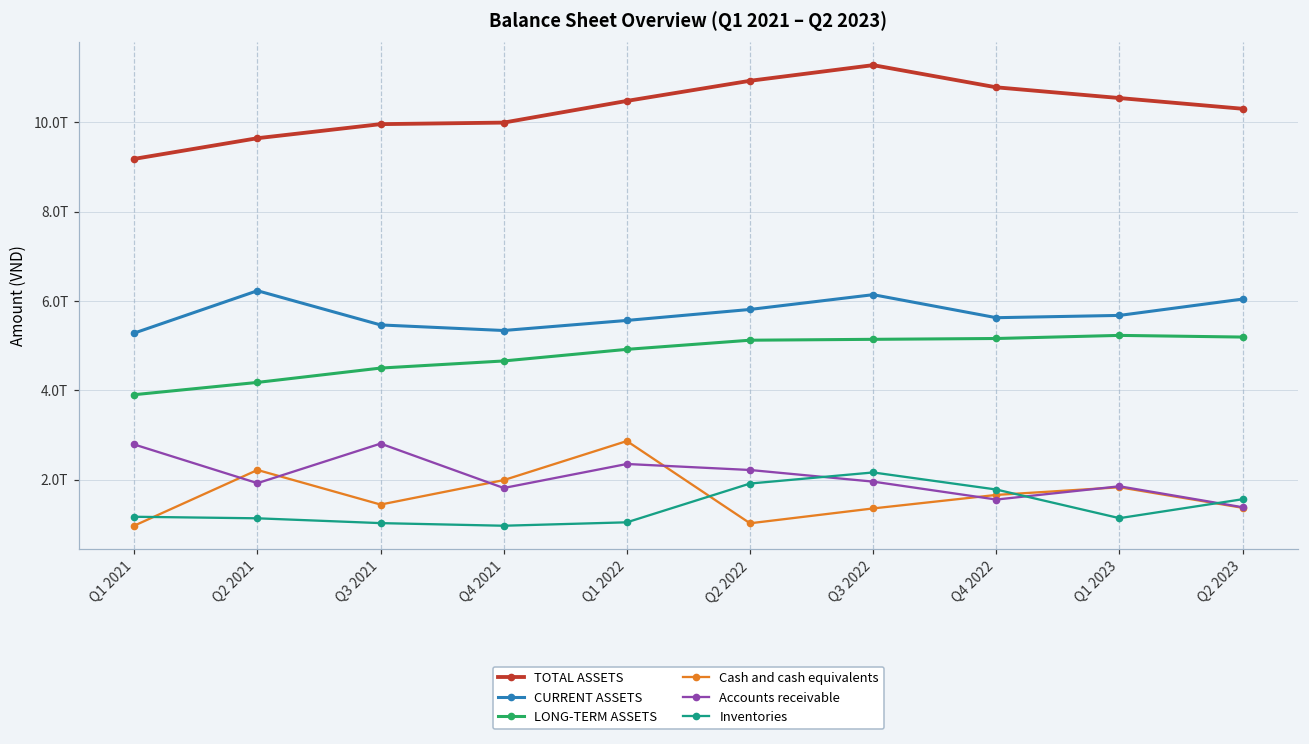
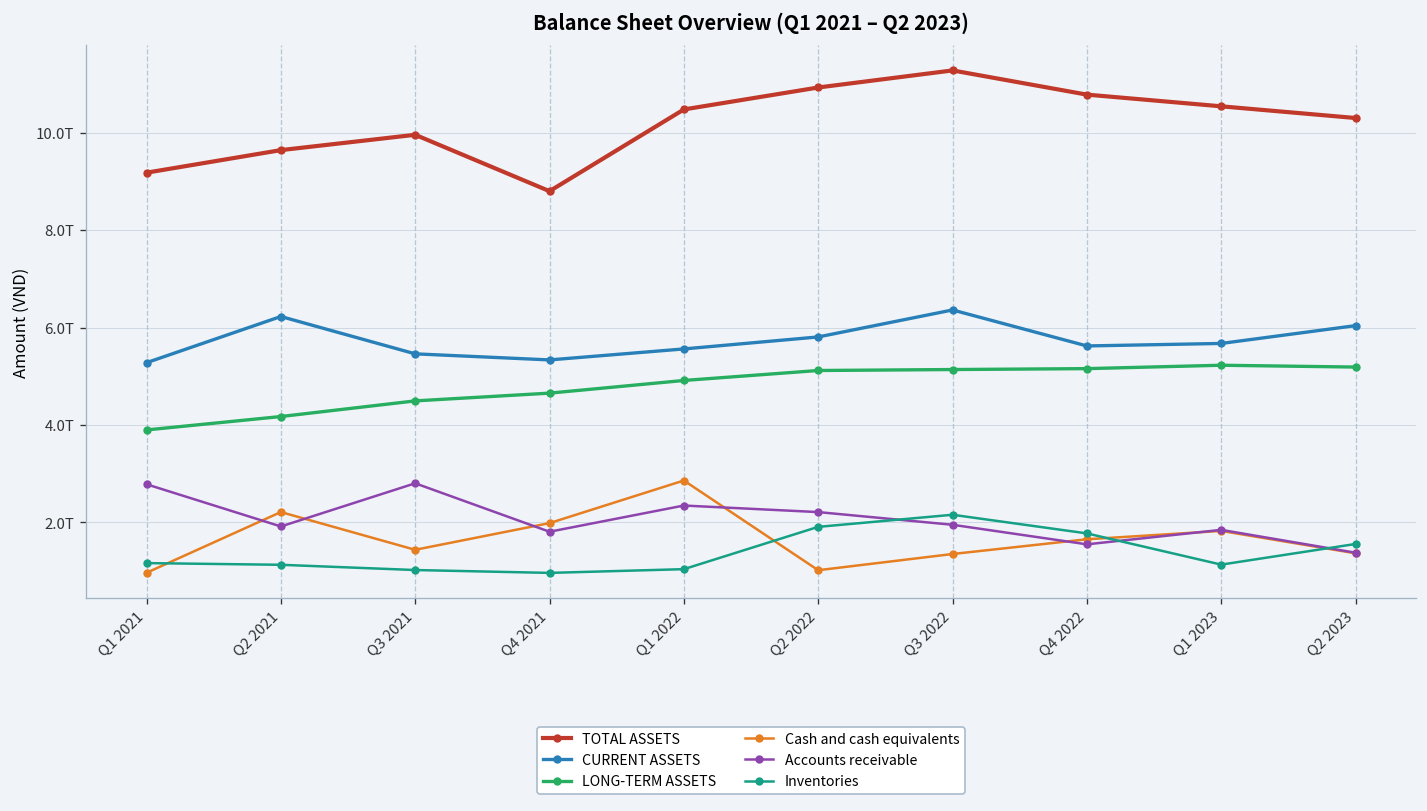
TOTAL ASSETS, Q4 2021: 10.0T -> 8.8T
CURRENT ASSETS, Q3 2022: 6.1T -> 6.4T
